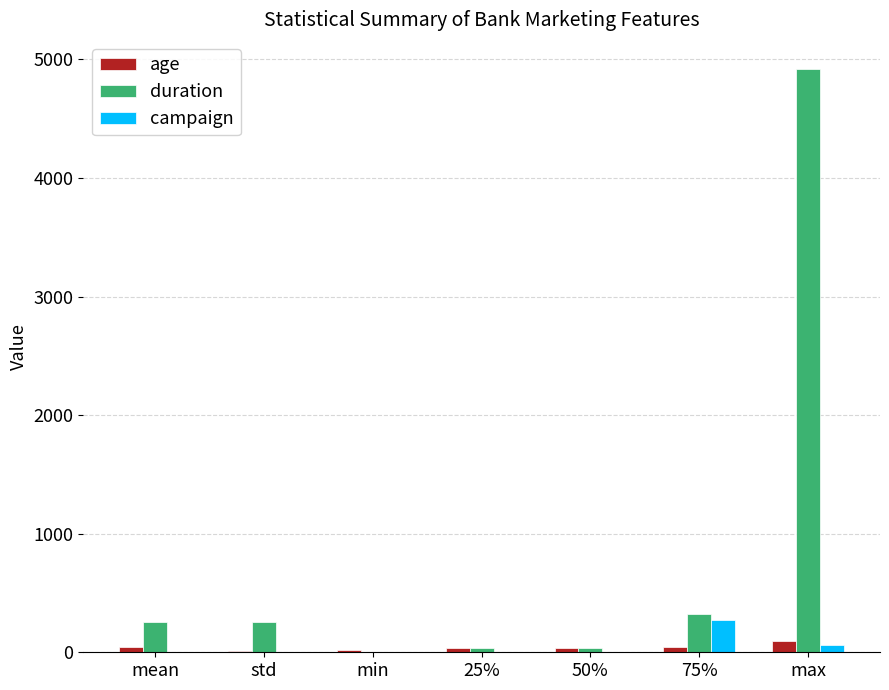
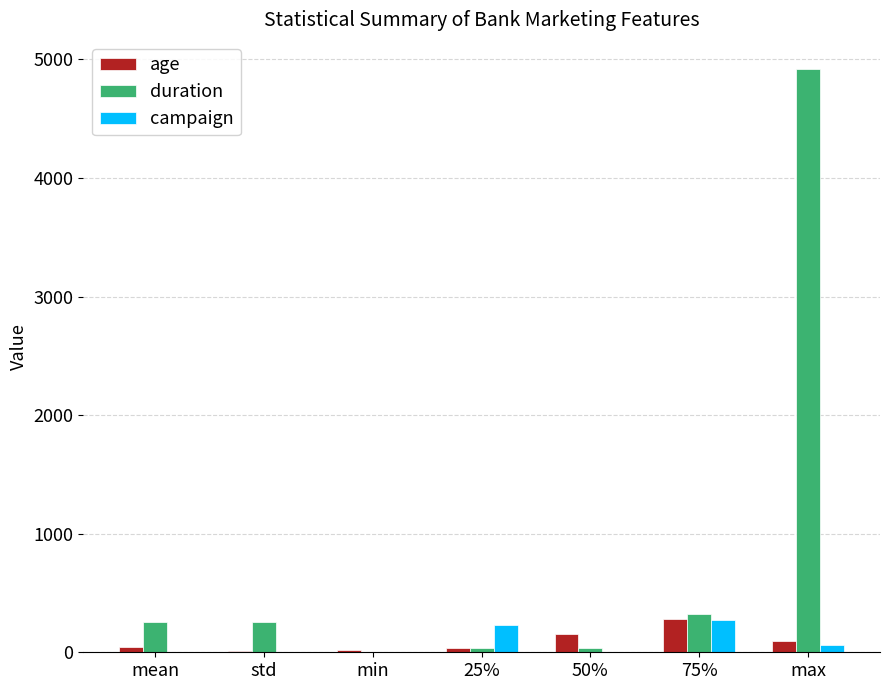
campaign, 25%: 0 -> 230
age, 50%: 40 -> 160
age, 75%: 50 -> 280
